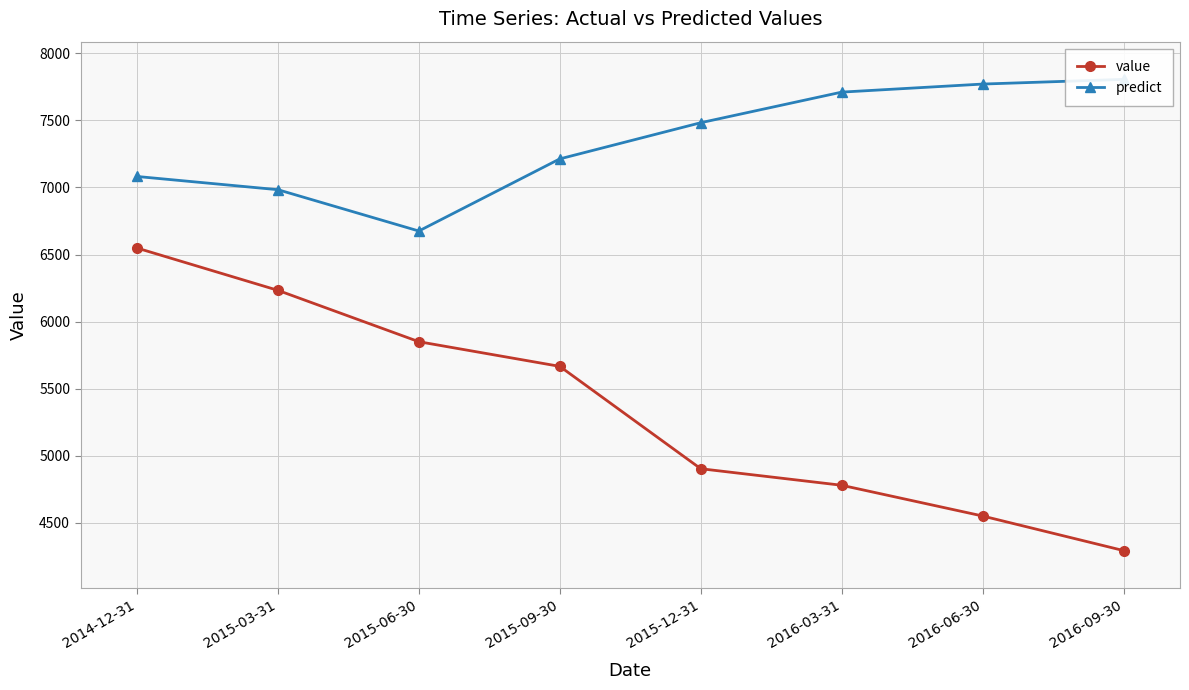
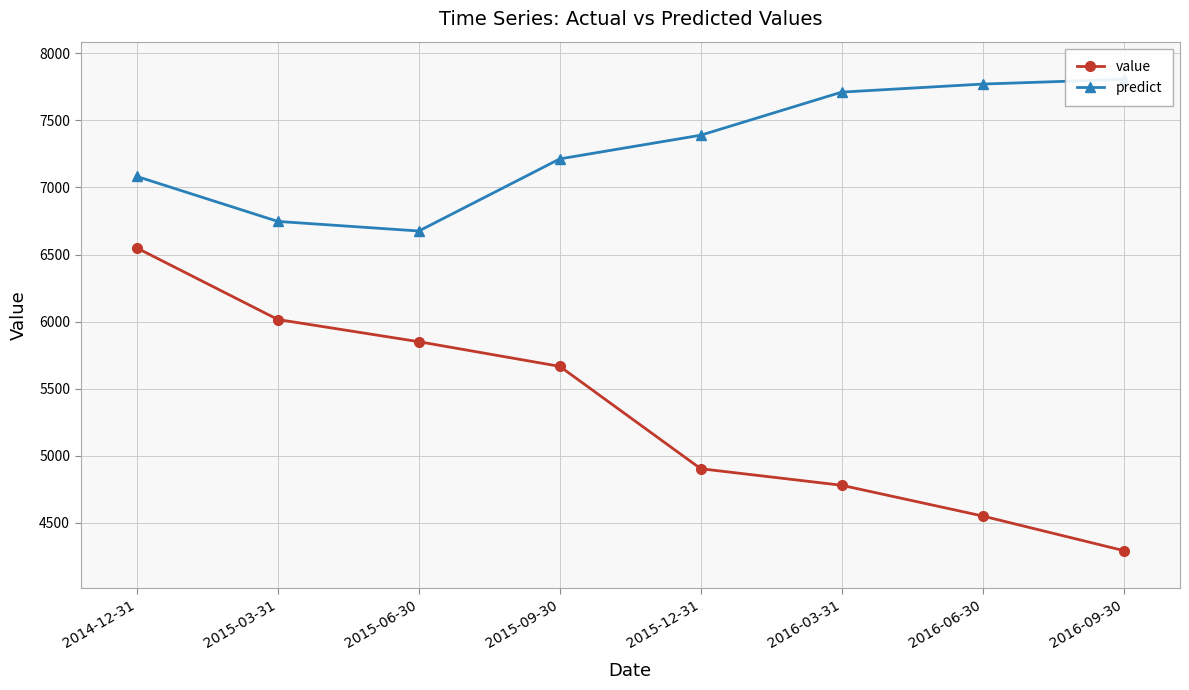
value, 2015-03-31: 6230 -> 6020
predict, 2015-03-31: 6980 -> 6750
predict, 2015-12-31: 7480 -> 7390
